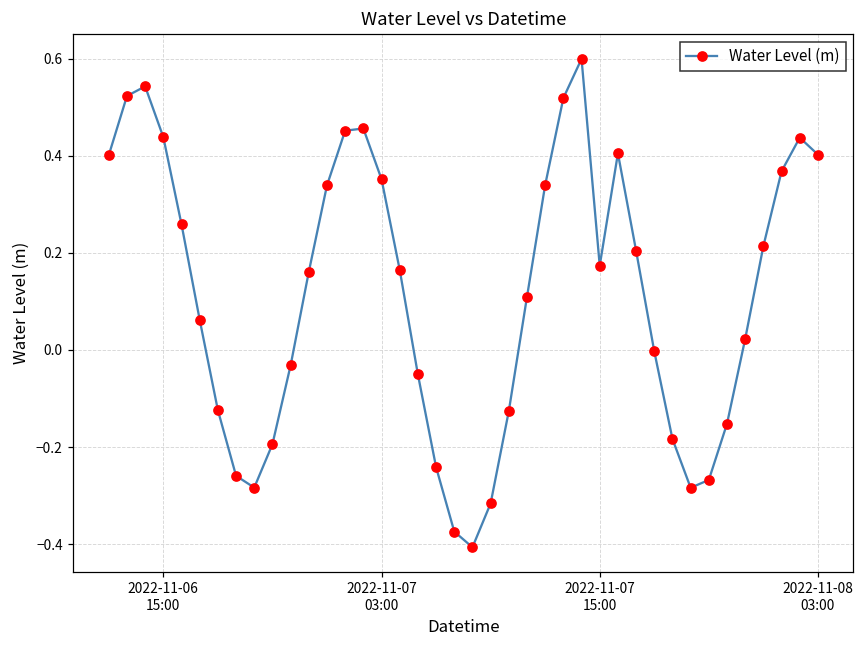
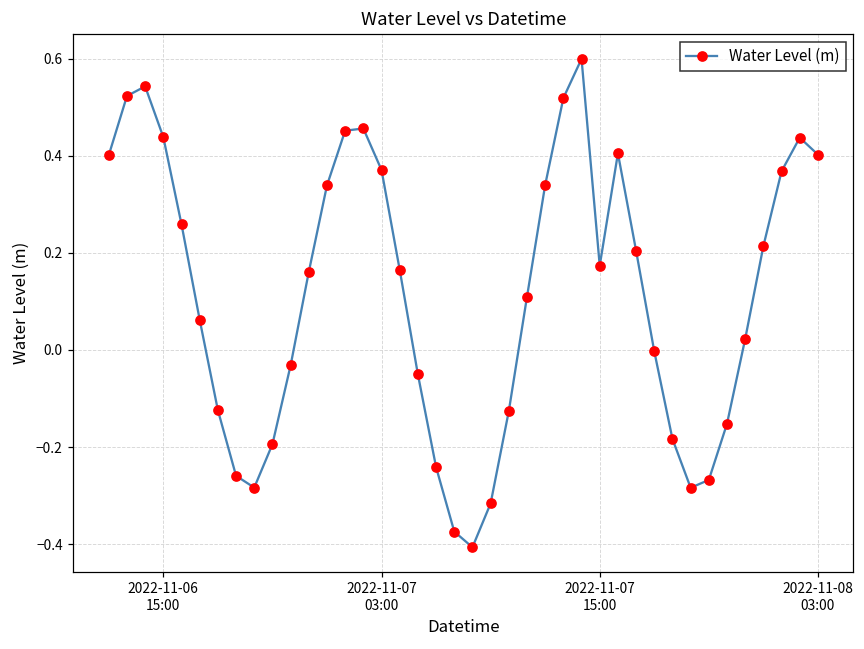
2022-11-07 03:00: 0.35 -> 0.37
